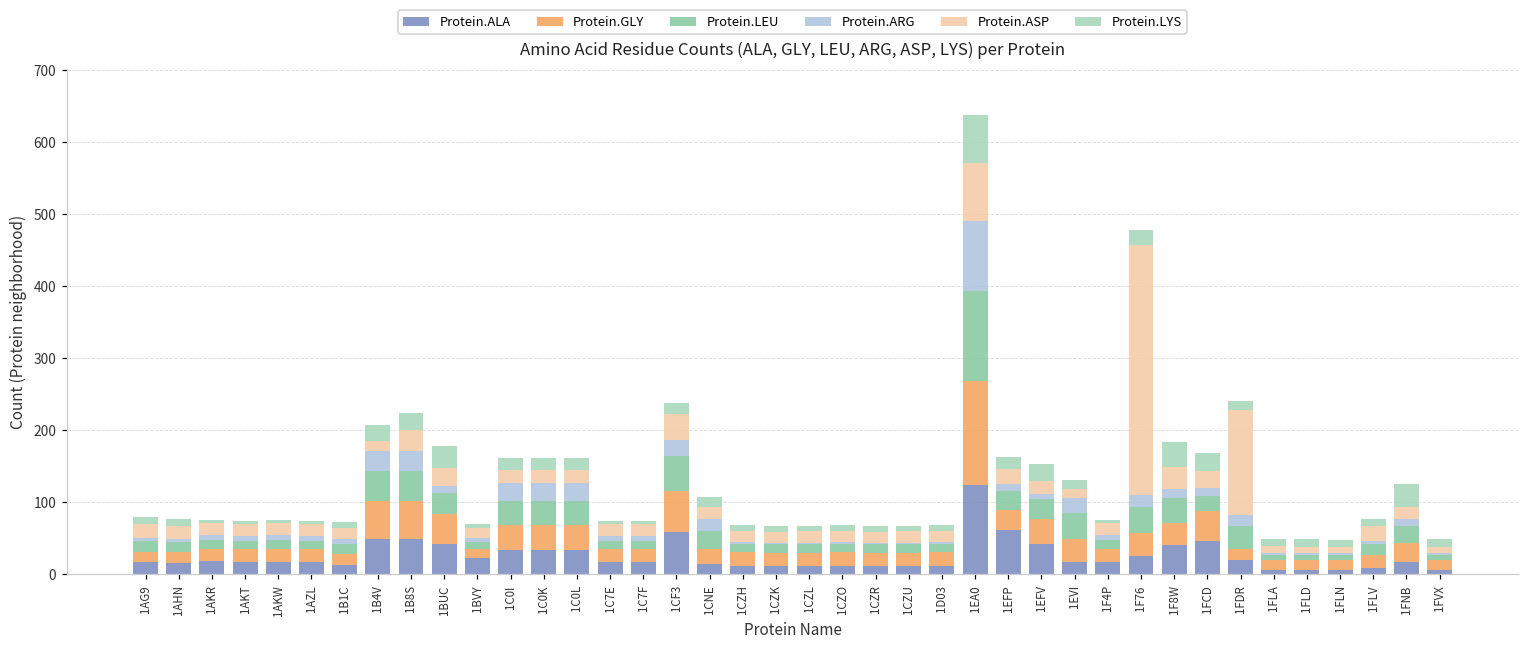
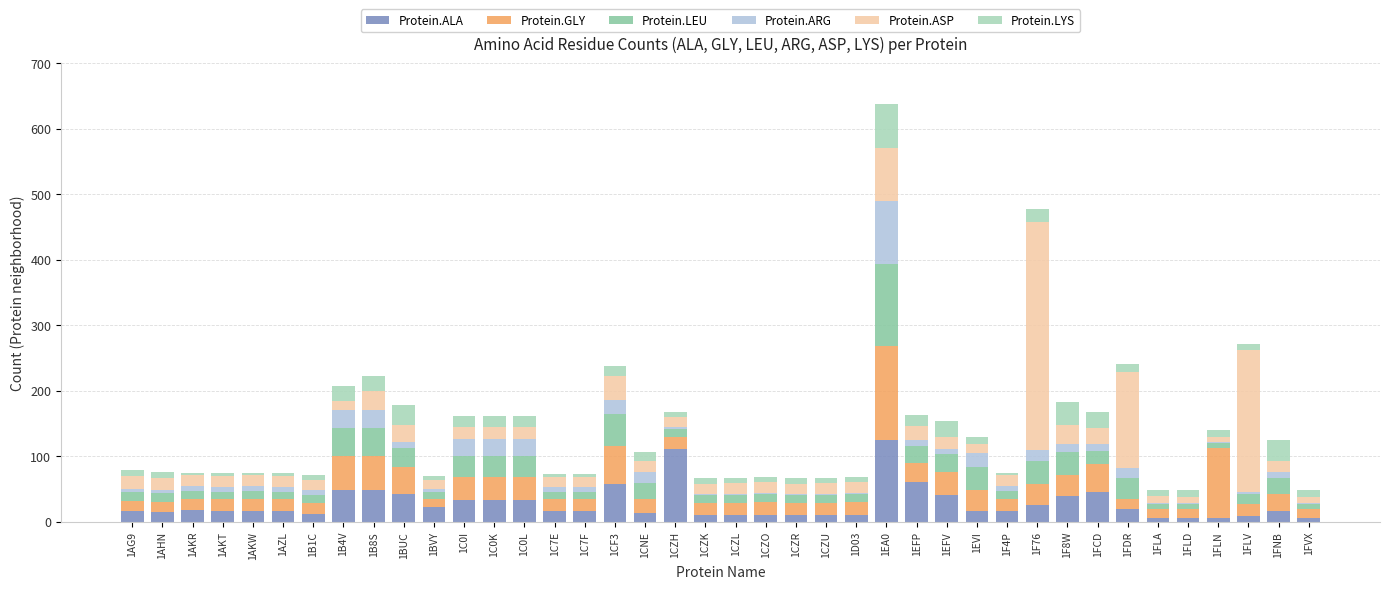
Protein.ALA, 1CZH: 10 -> 110
Protein.GLY, 1FLN: 10 -> 110
Protein.ASP, 1FLV: 20 -> 220
